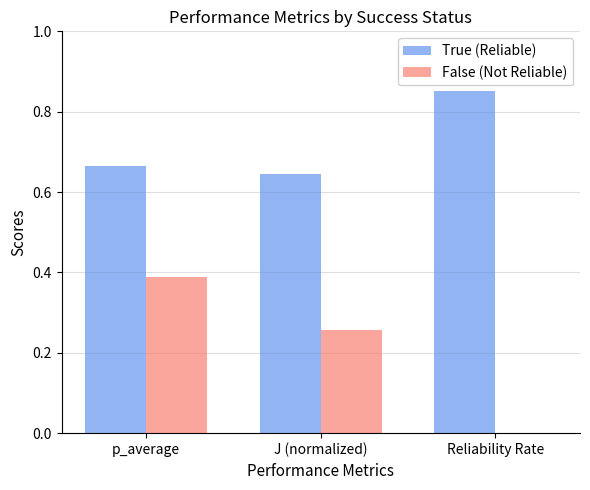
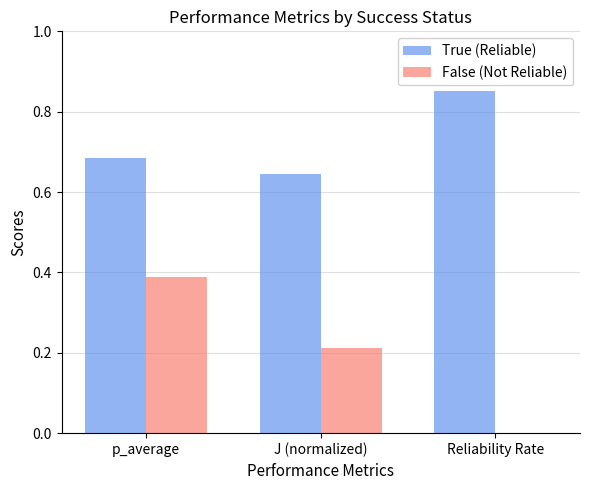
True (Reliable), p_average: 0.67 -> 0.69
False (Not Reliable), J (normalized): 0.26 -> 0.21
